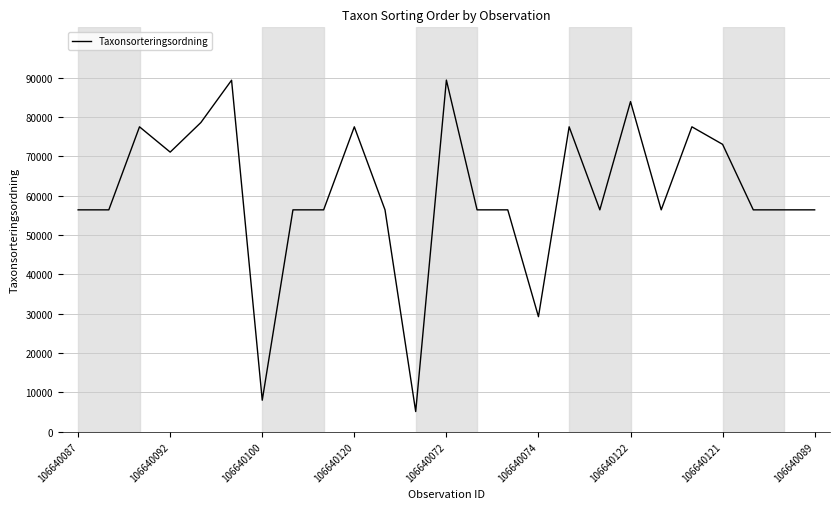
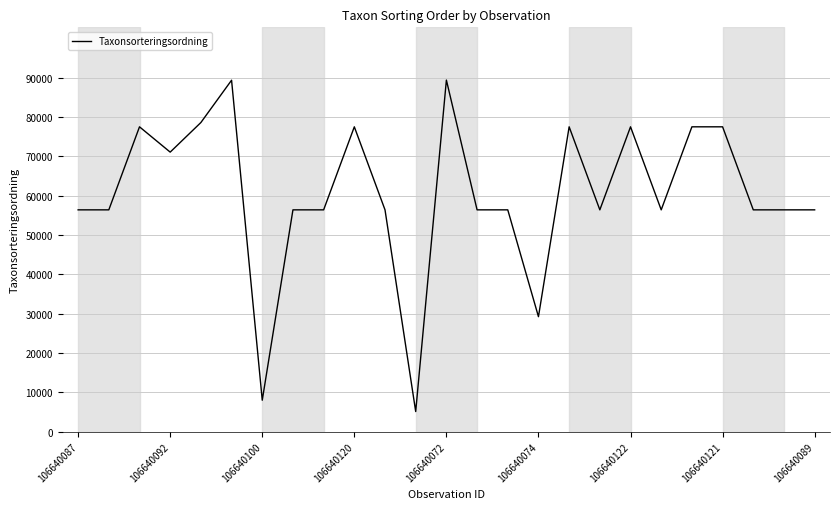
106640122: 84000 -> 78000
106640121: 73000 -> 78000
